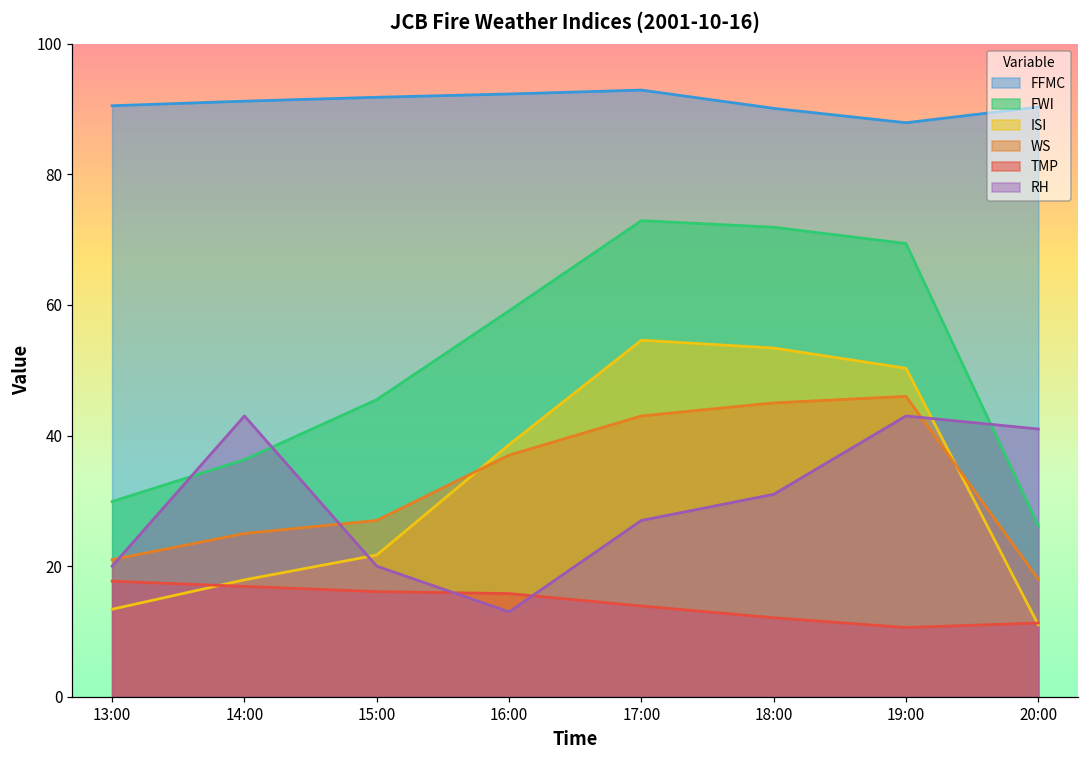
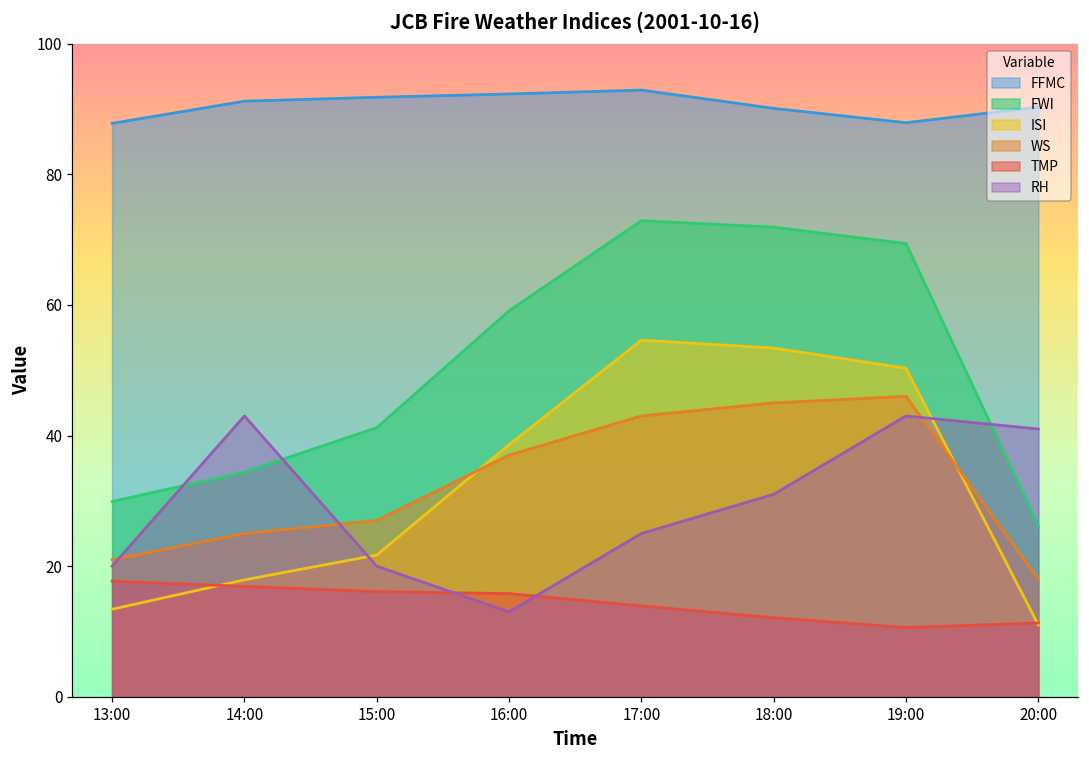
FFMC, 13:00: 91 -> 88
FWI, 14:00: 36 -> 34
FWI, 15:00: 46 -> 41
RH, 17:00: 27 -> 25
